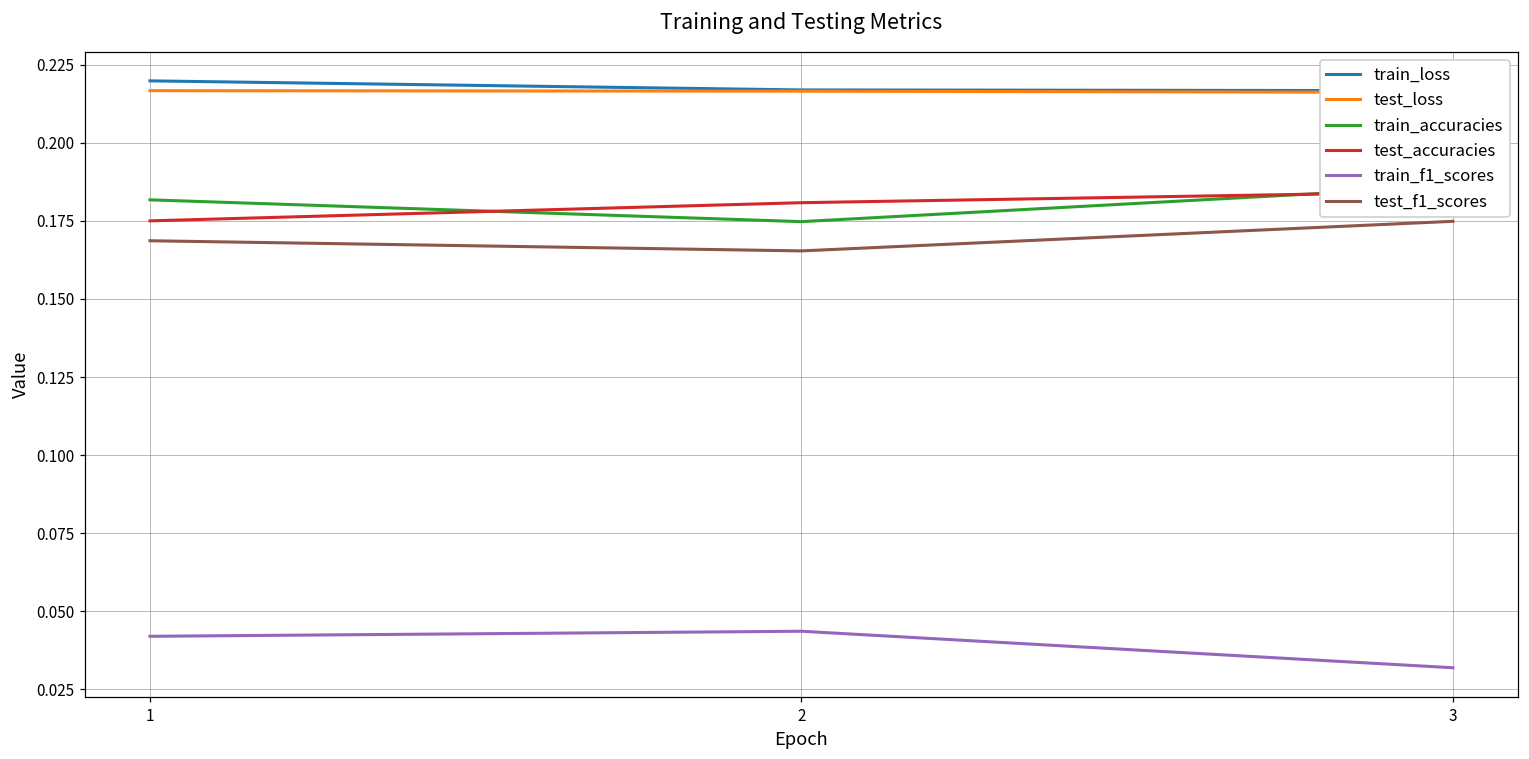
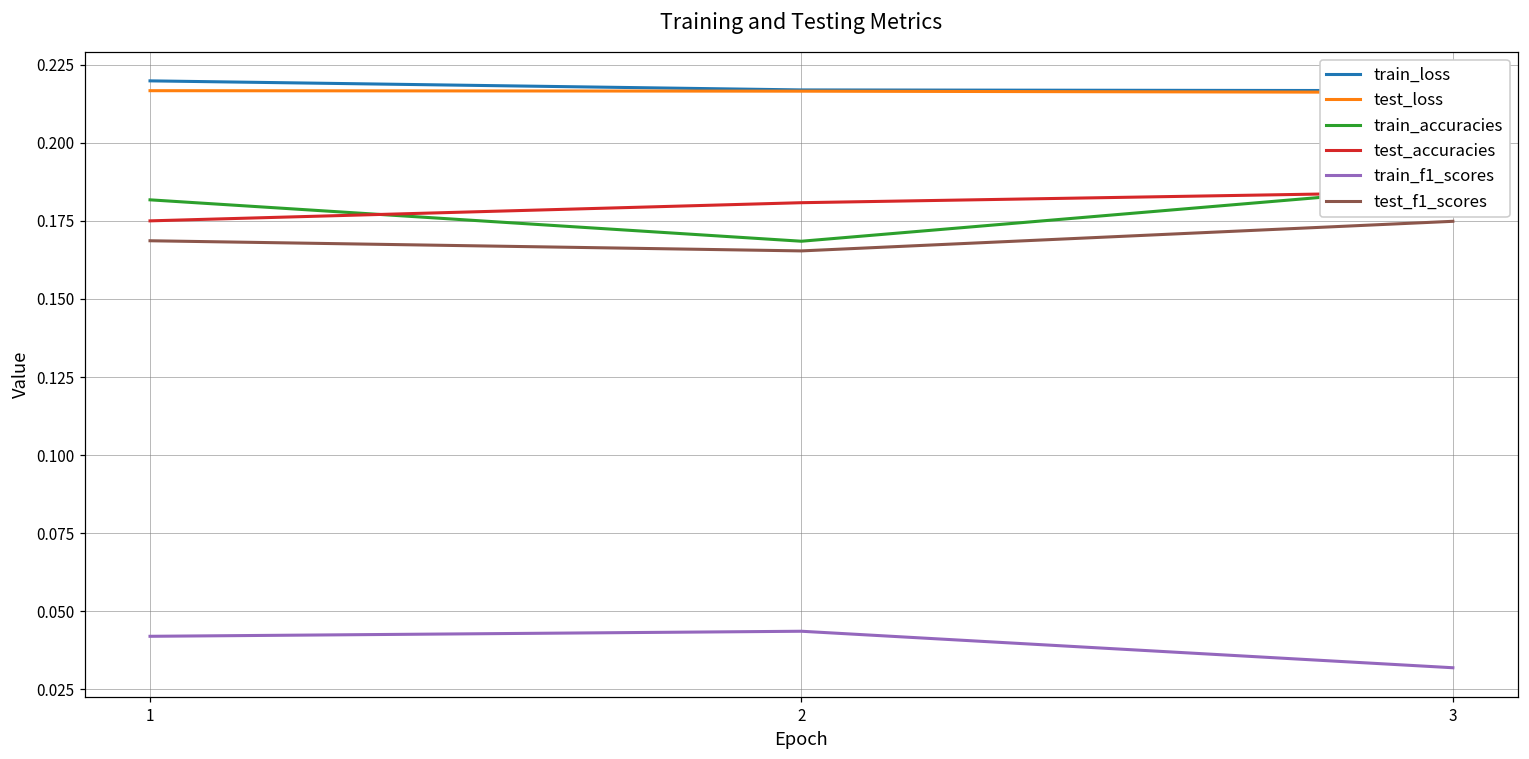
train_accuracies, 2: 0.175 -> 0.168
